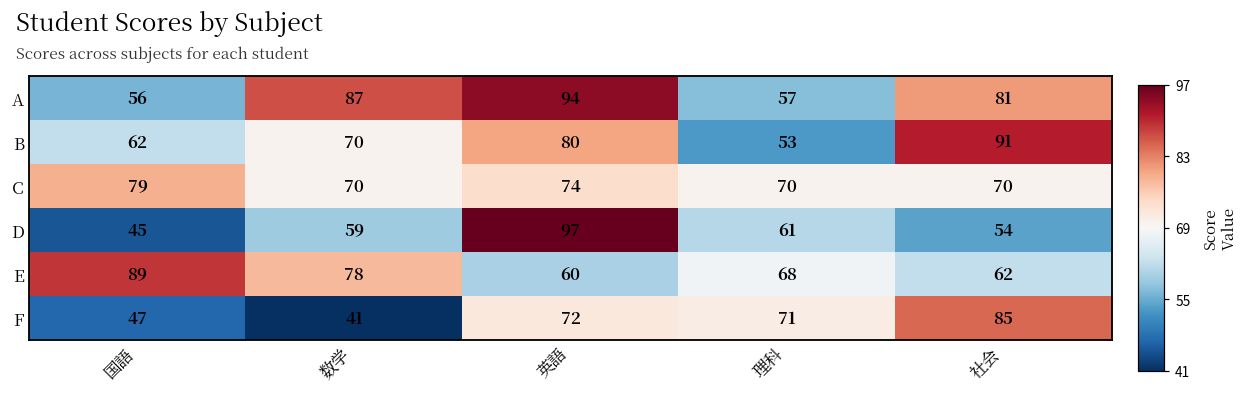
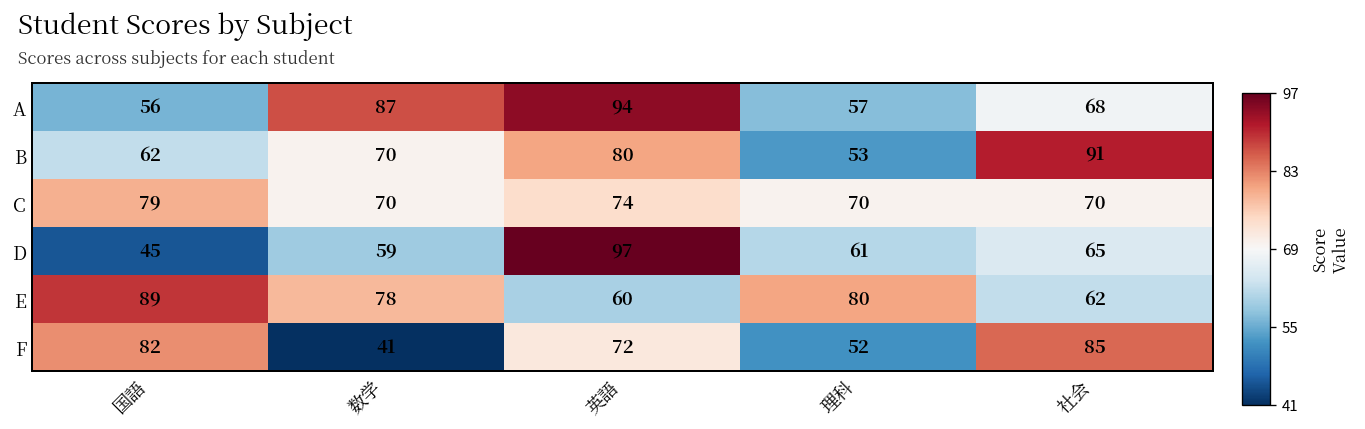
A, 社会: 81 -> 68
D, 社会: 54 -> 65
E, 理科: 68 -> 80
F, 国語: 47 -> 82
F, 理科: 71 -> 52
